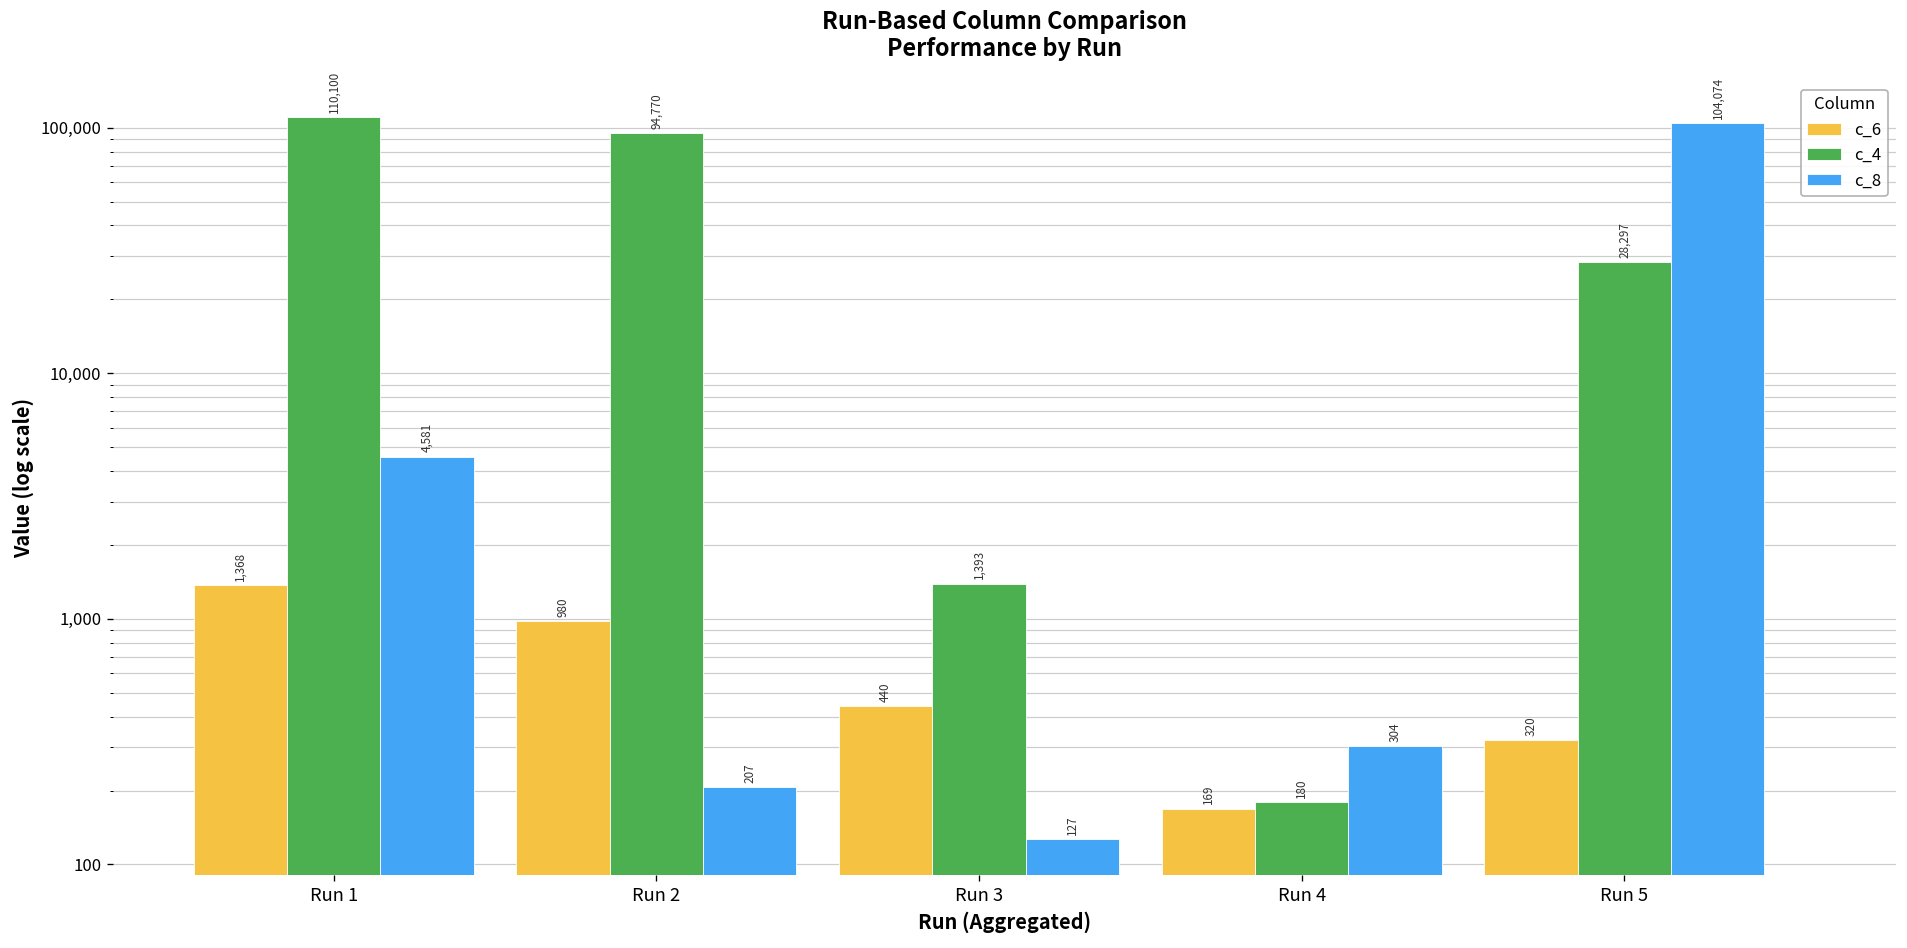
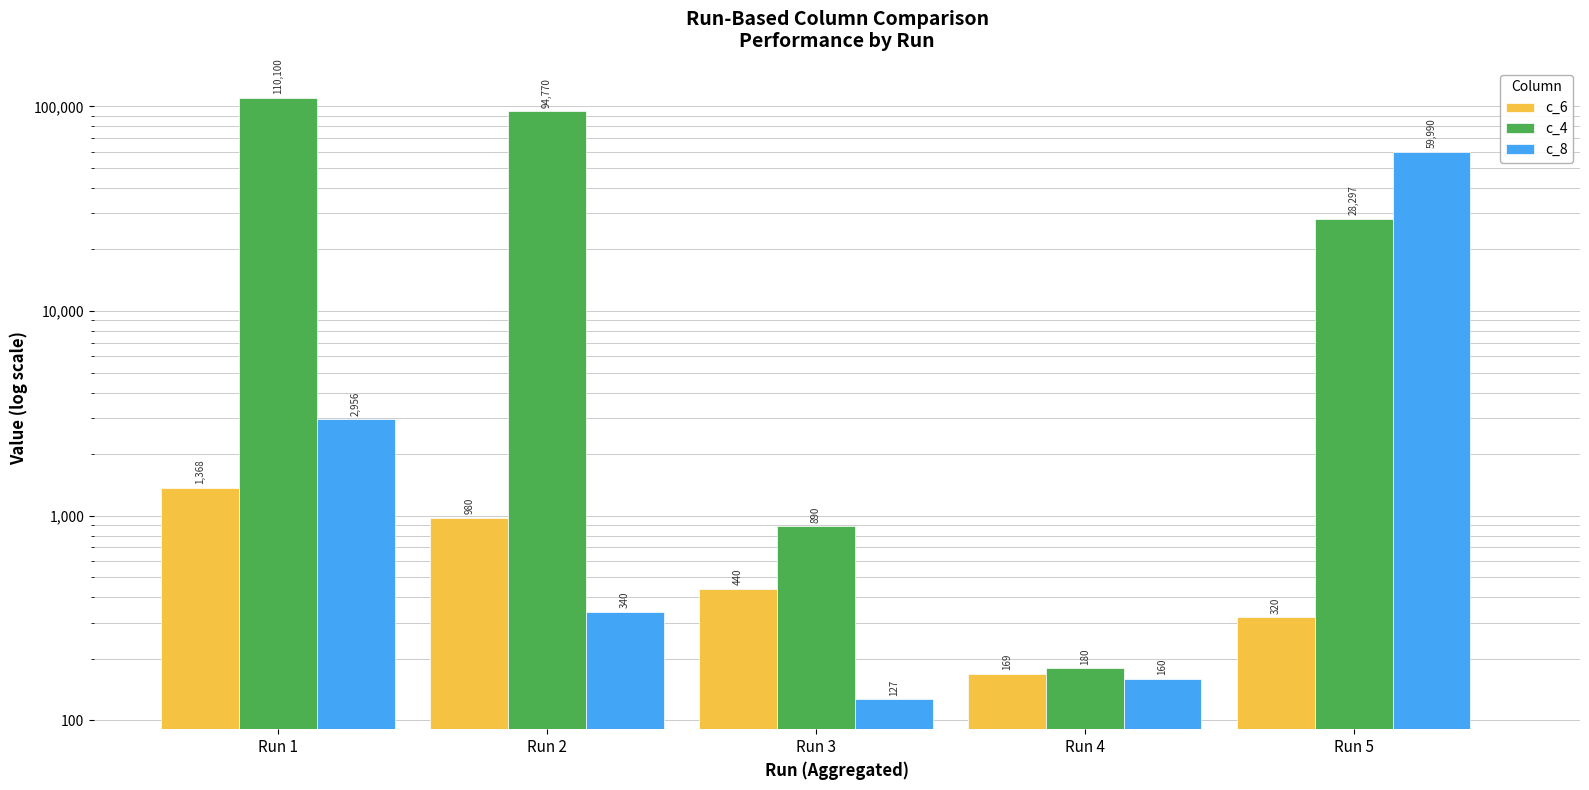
c_8, Run 1: 4,581 -> 2,956
c_8, Run 2: 207 -> 340
c_4, Run 3: 1,393 -> 890
c_8, Run 4: 304 -> 160
c_8, Run 5: 104,074 -> 59,990
